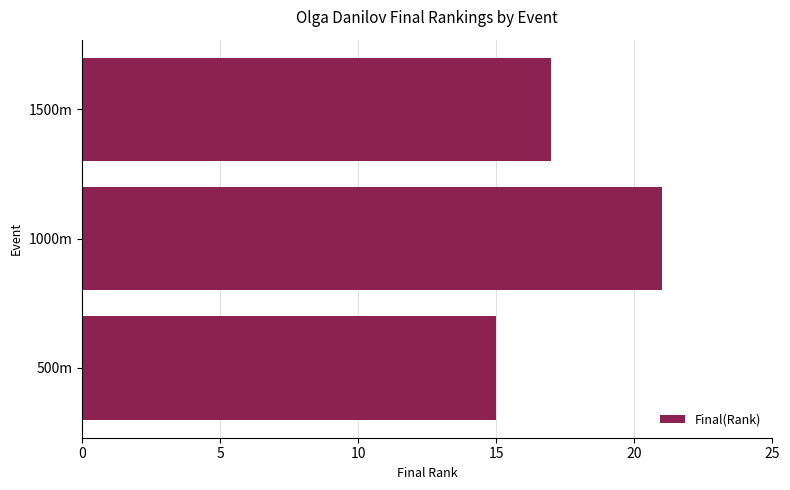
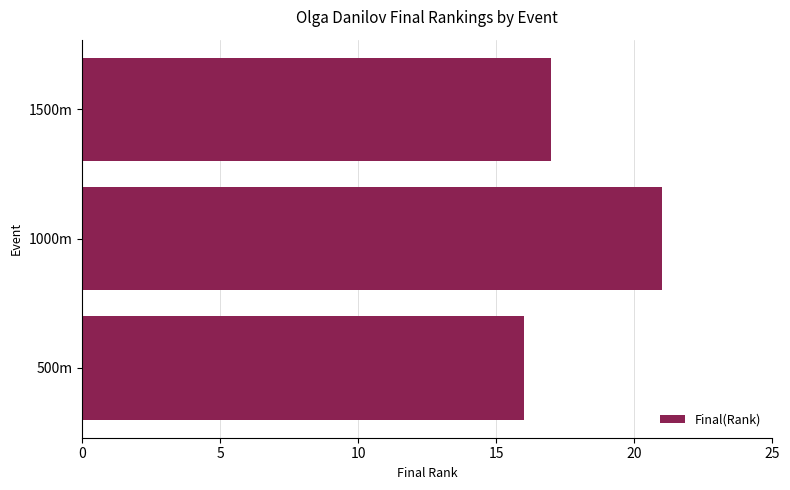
500m: 15 -> 16
